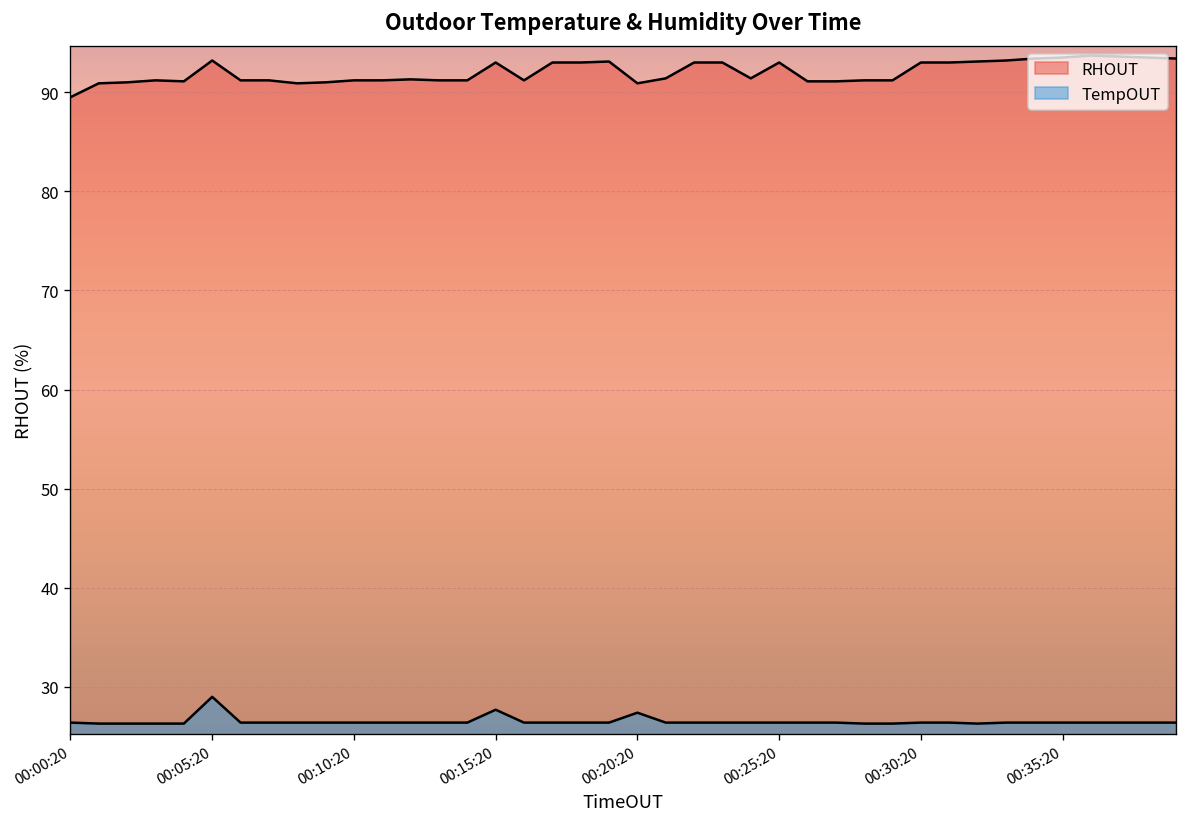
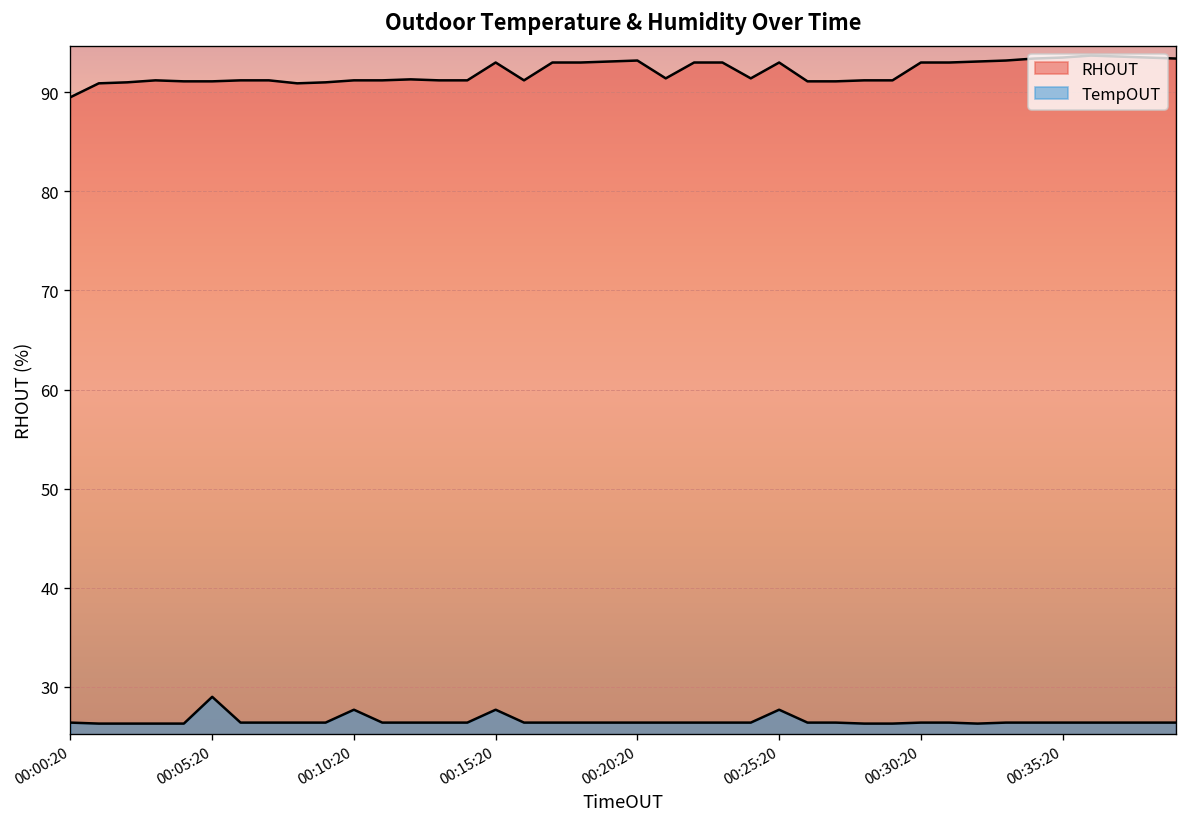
RHOUT, 00:05:20: 93 -> 91
TempOUT, 00:10:20: 26 -> 28
RHOUT, 00:20:20: 91 -> 93
TempOUT, 00:20:20: 27 -> 26
TempOUT, 00:25:20: 26 -> 28
